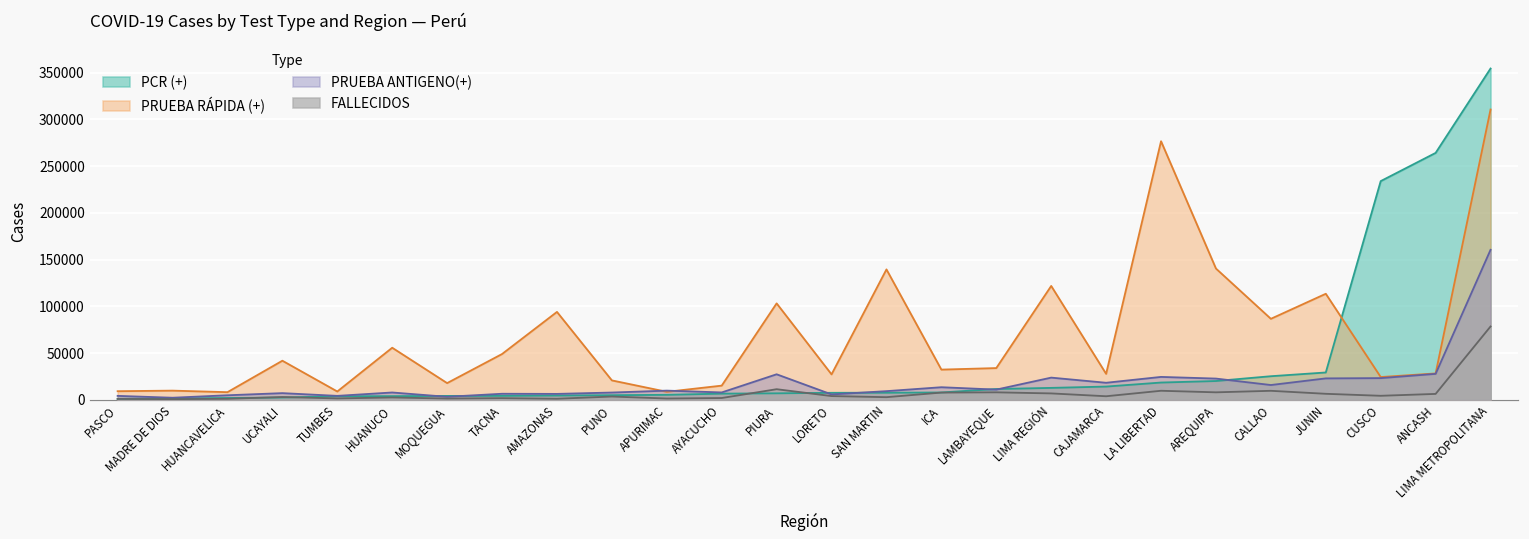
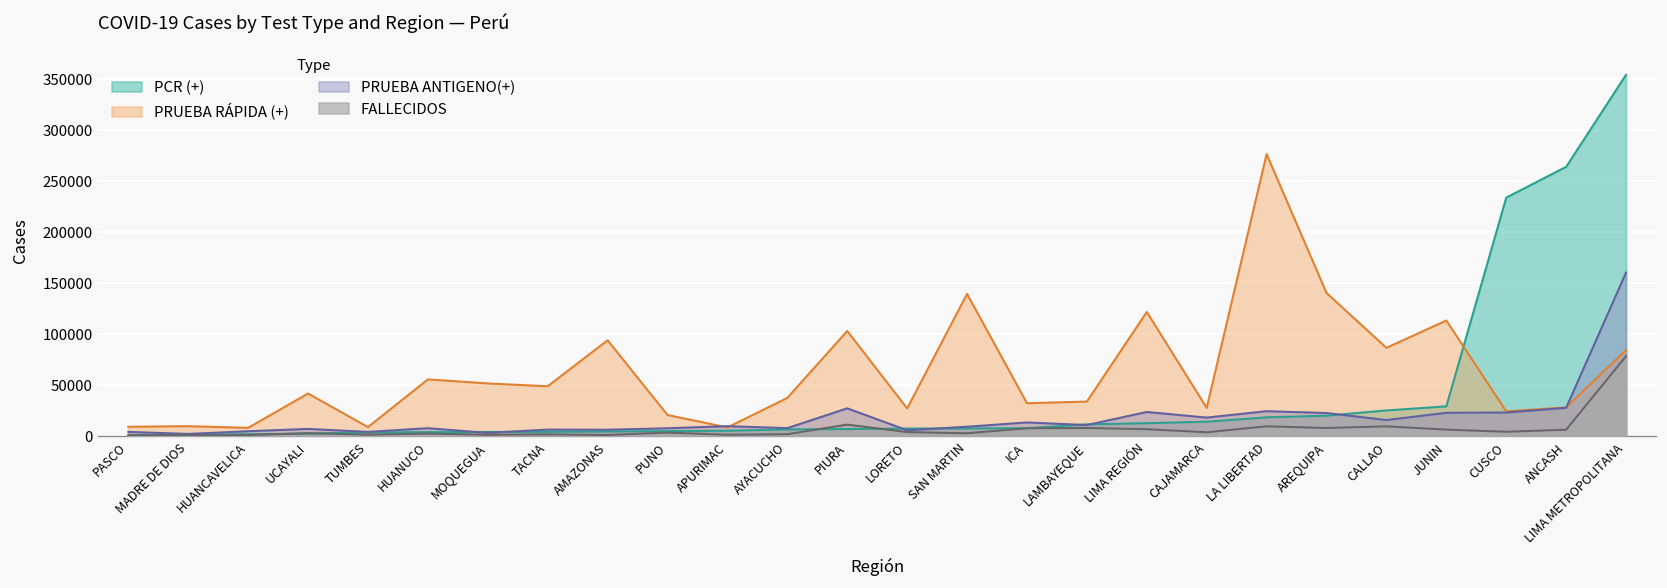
PRUEBA RÁPIDA (+), MOQUEGUA: 20000 -> 50000
PRUEBA RÁPIDA (+), AYACUCHO: 20000 -> 40000
PRUEBA RÁPIDA (+), LIMA METROPOLITANA: 310000 -> 80000
